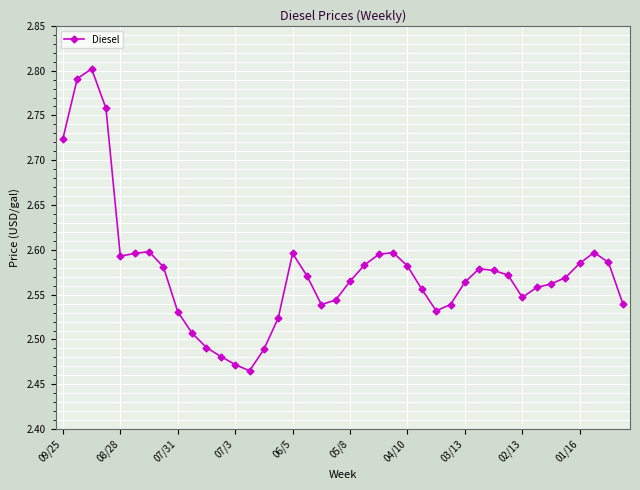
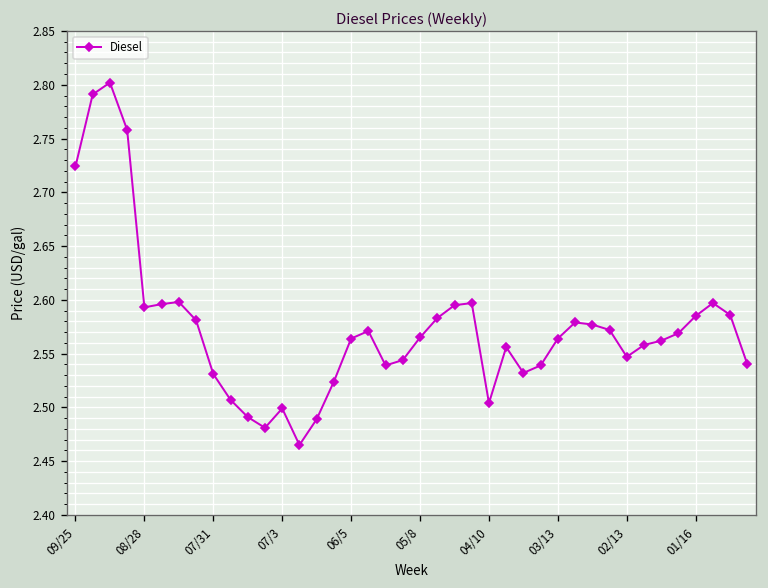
07/3: 2.47 -> 2.50
06/5: 2.60 -> 2.56
04/10: 2.58 -> 2.50
